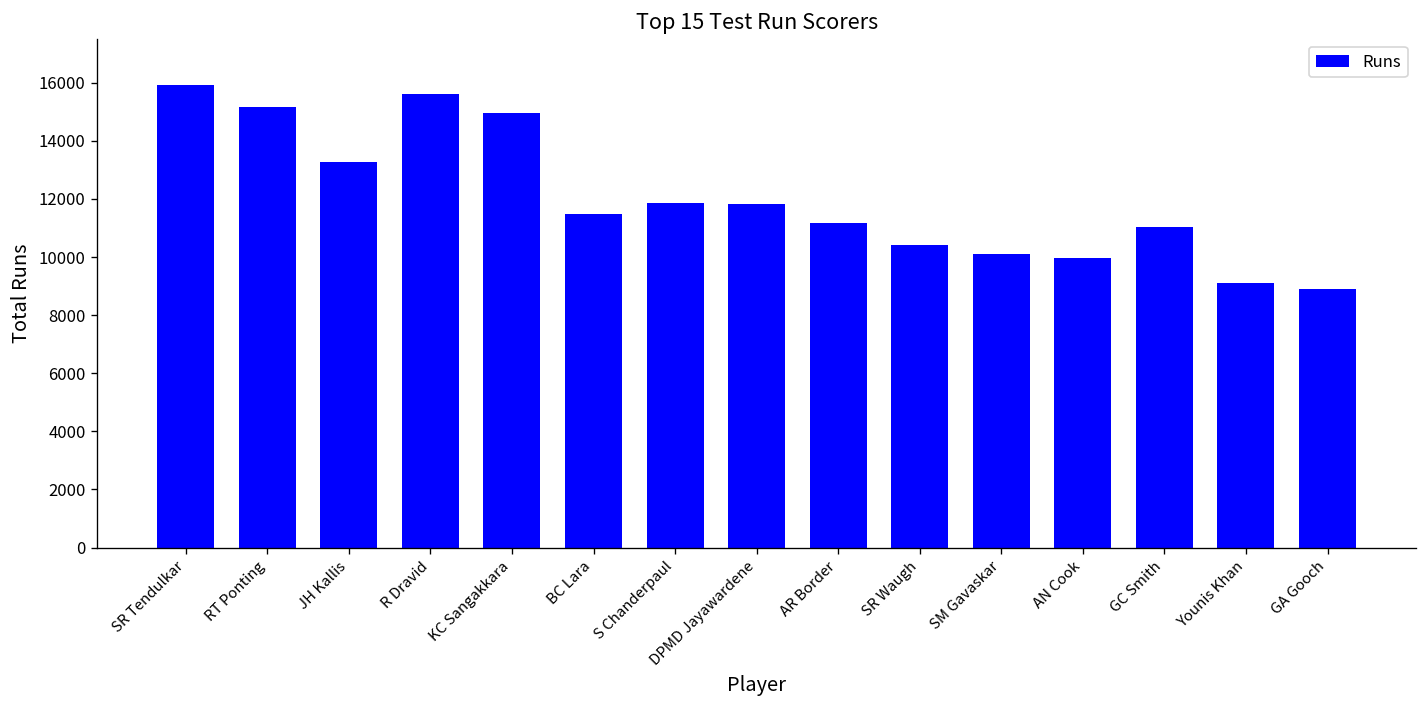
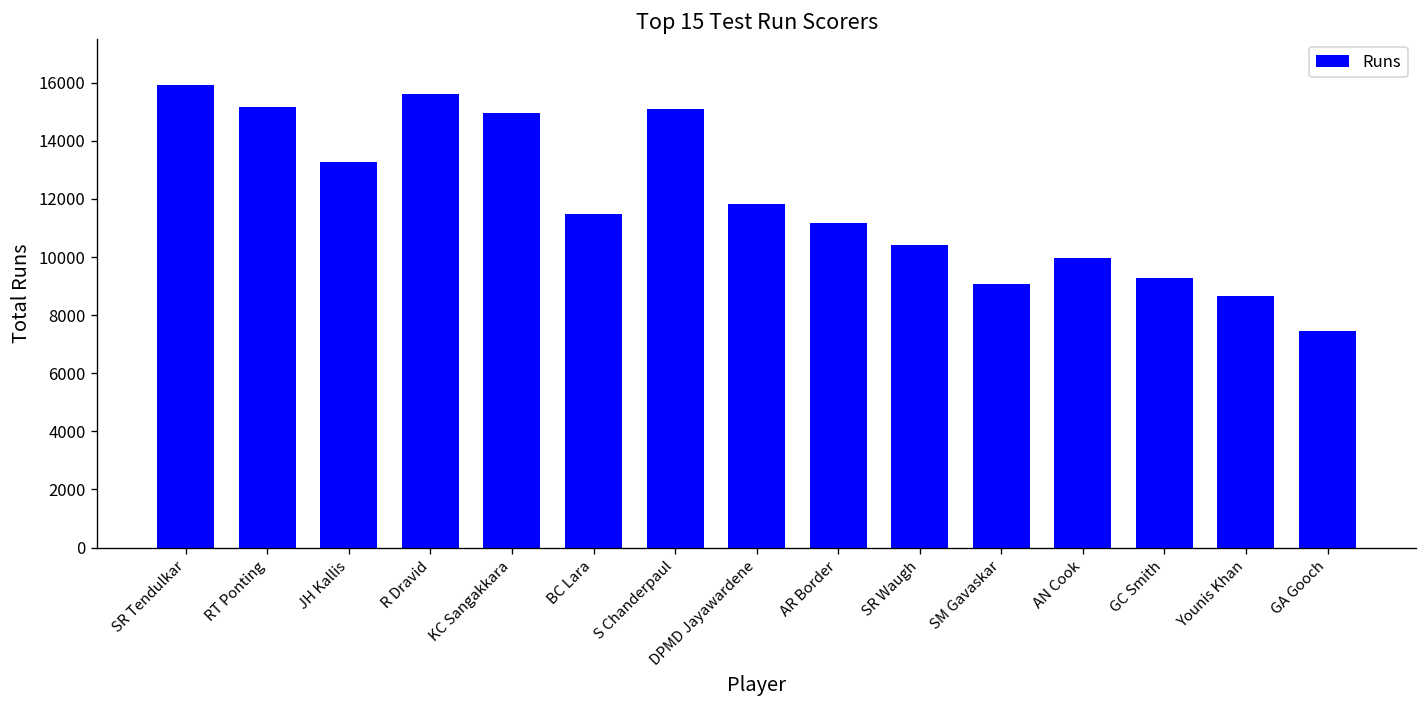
S Chanderpaul: 11900 -> 15100
SM Gavaskar: 10100 -> 9100
GC Smith: 11000 -> 9300
Younis Khan: 9100 -> 8600
GA Gooch: 8900 -> 7500
